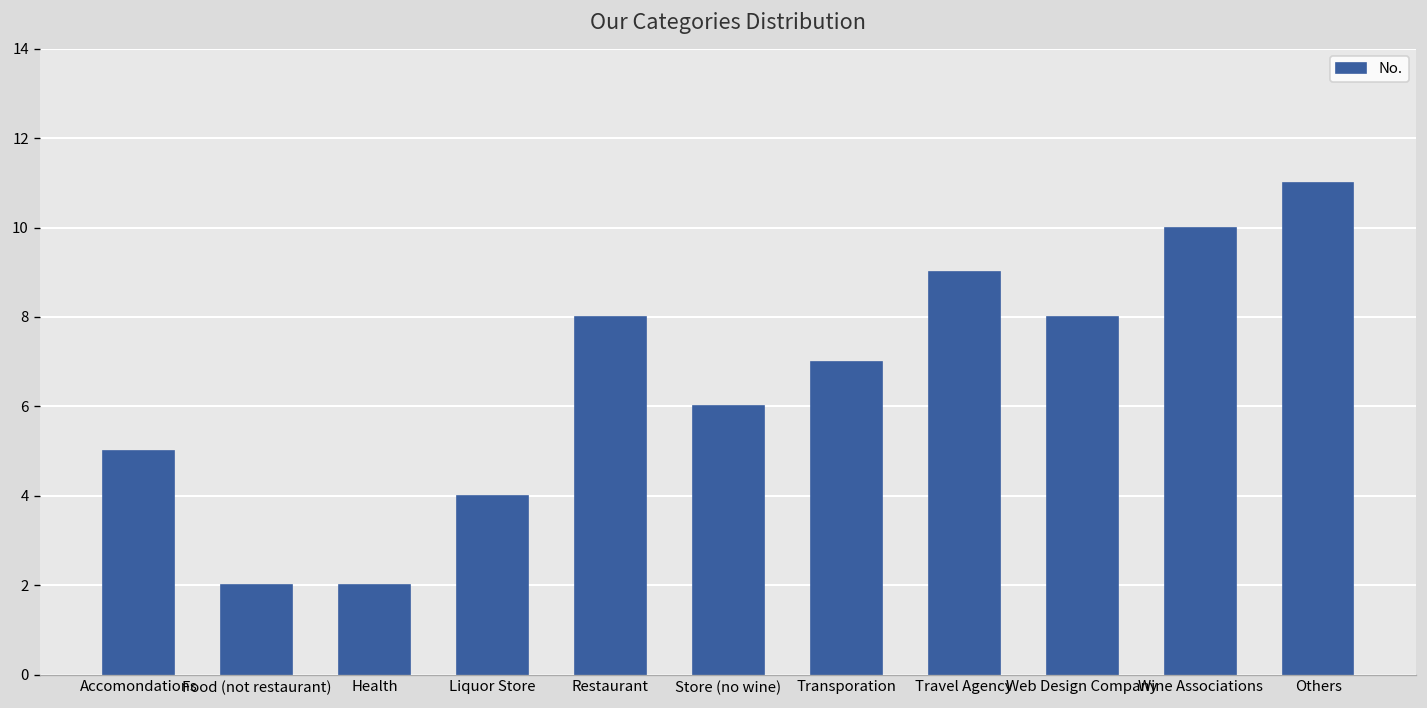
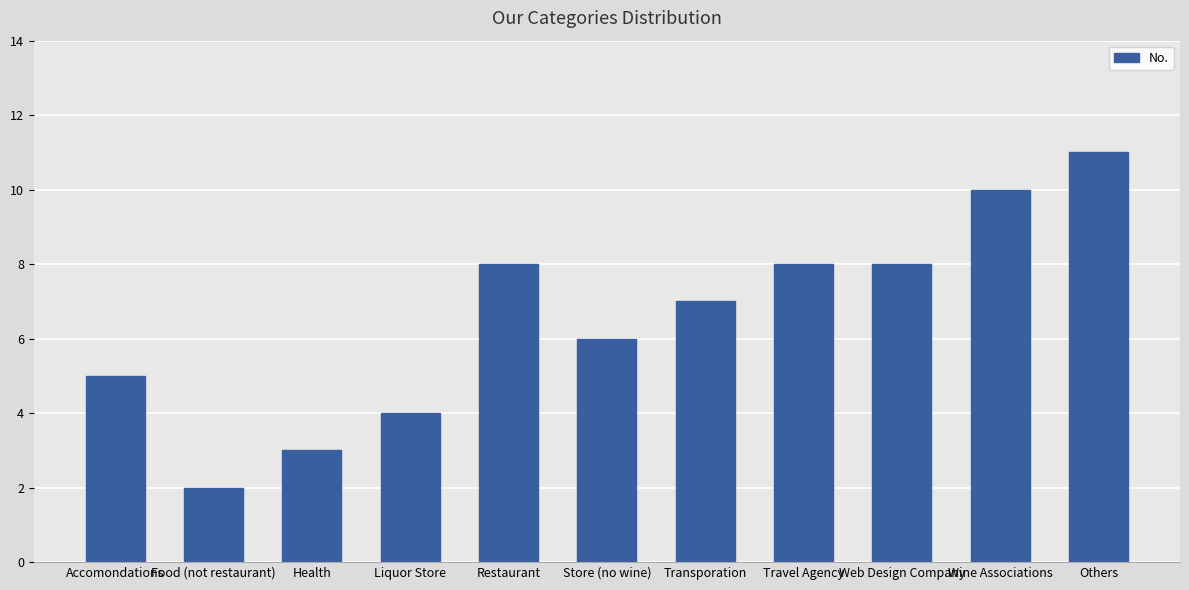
Health: 2 -> 3
Travel Agency: 9 -> 8
